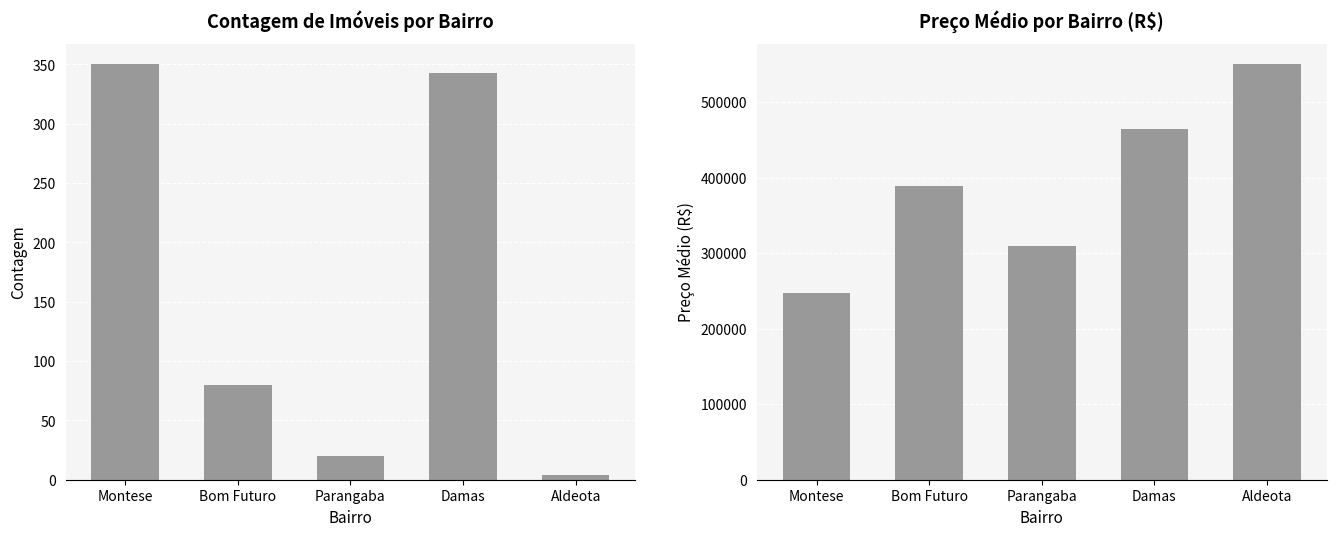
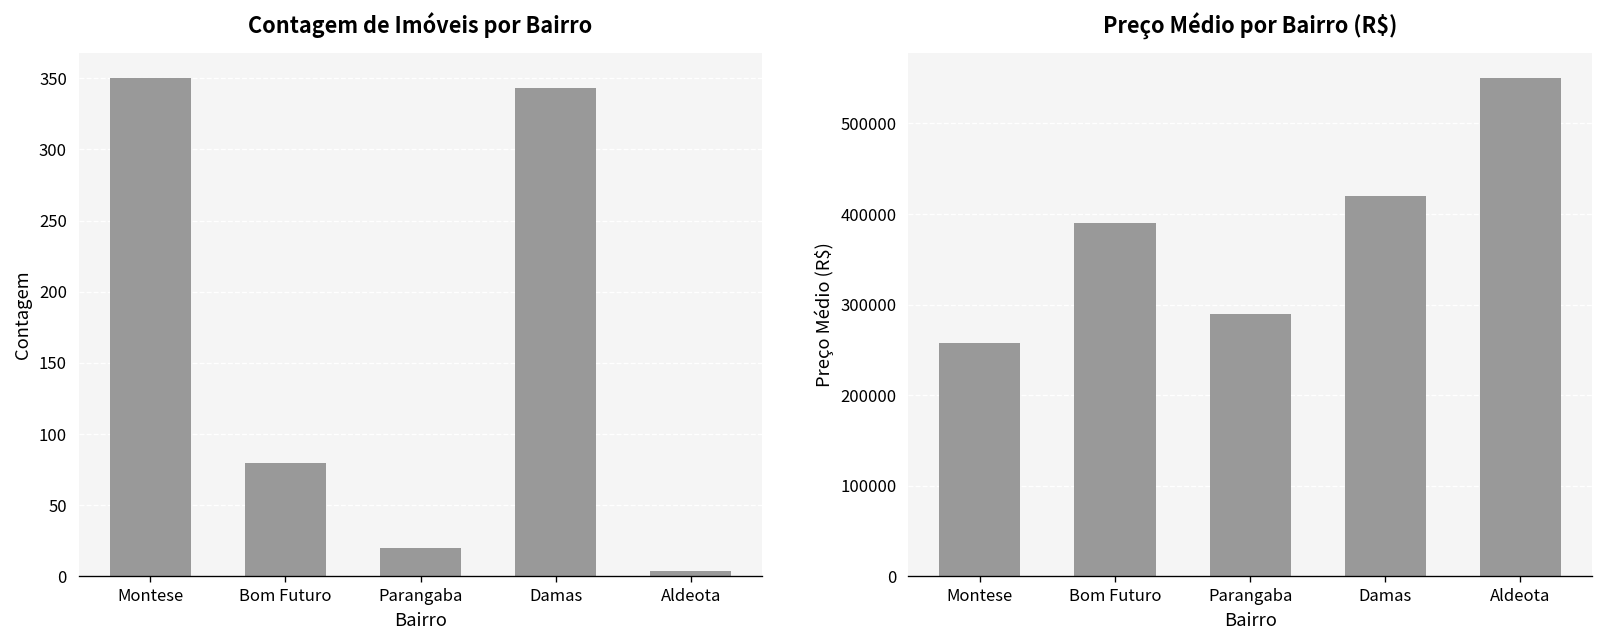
Preço Médio por Bairro (R$), Montese: 250000 -> 260000
Preço Médio por Bairro (R$), Parangaba: 310000 -> 290000
Preço Médio por Bairro (R$), Damas: 460000 -> 420000
